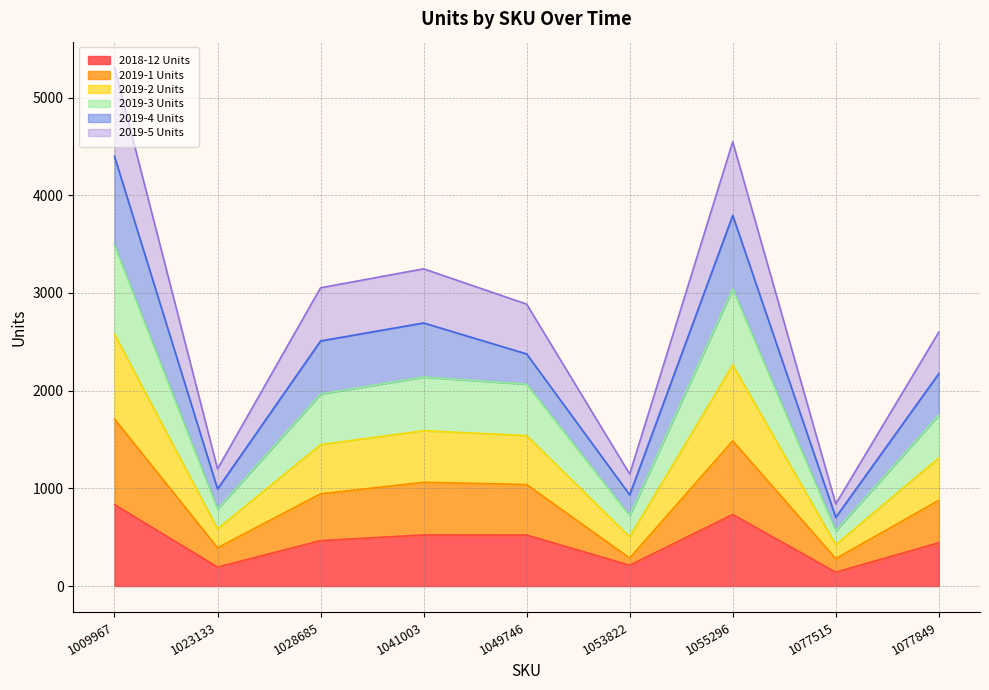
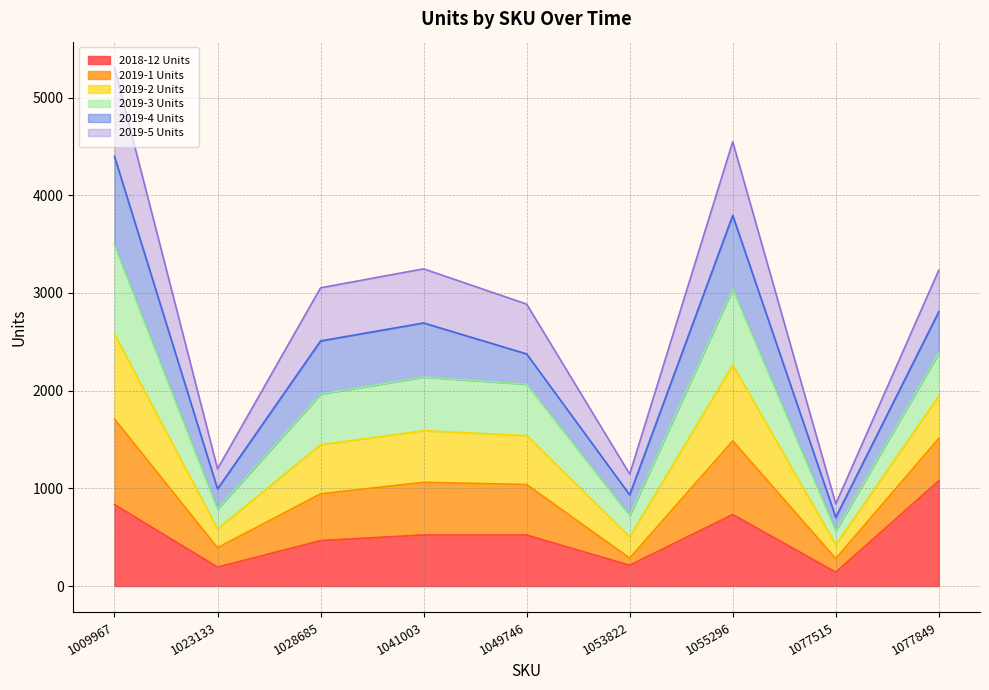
2018-12 Units, 1077849: 400 -> 1100
